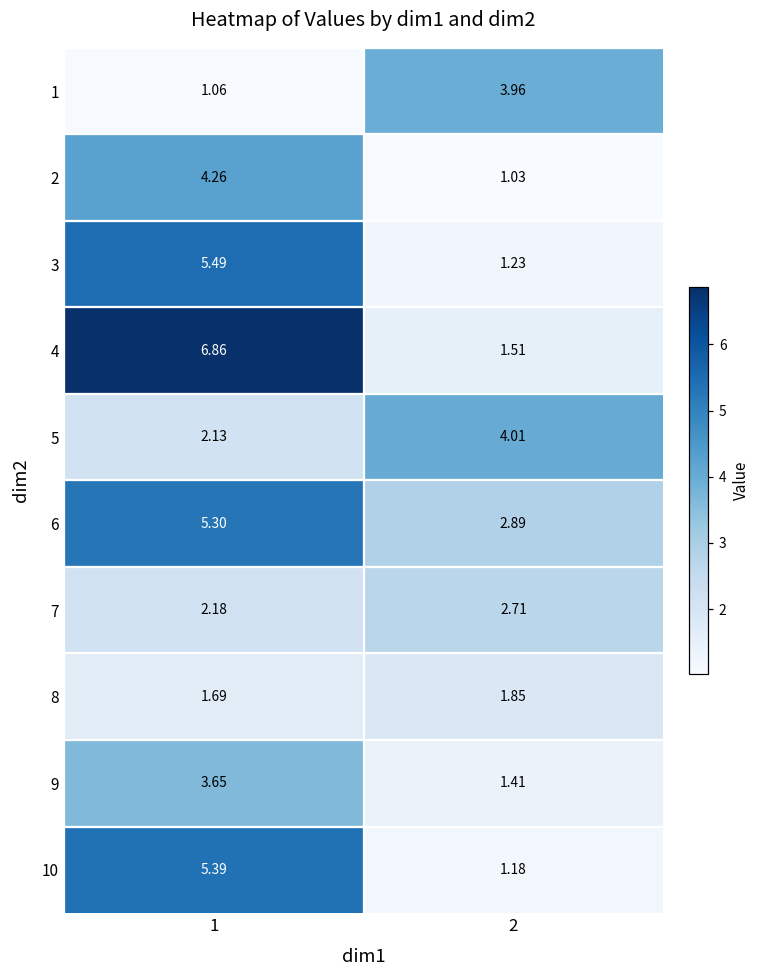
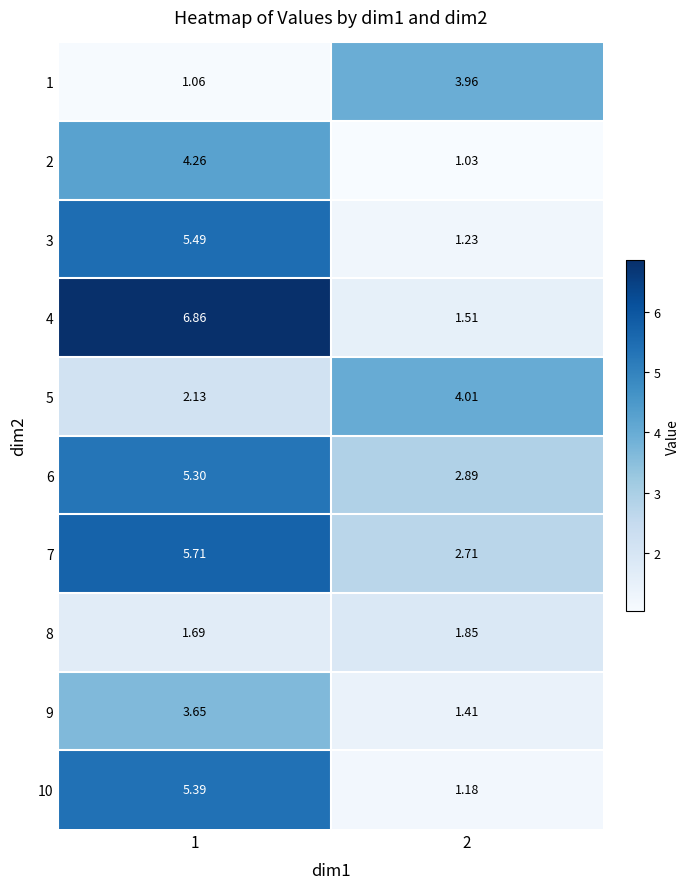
7, 1: 2.18 -> 5.71
